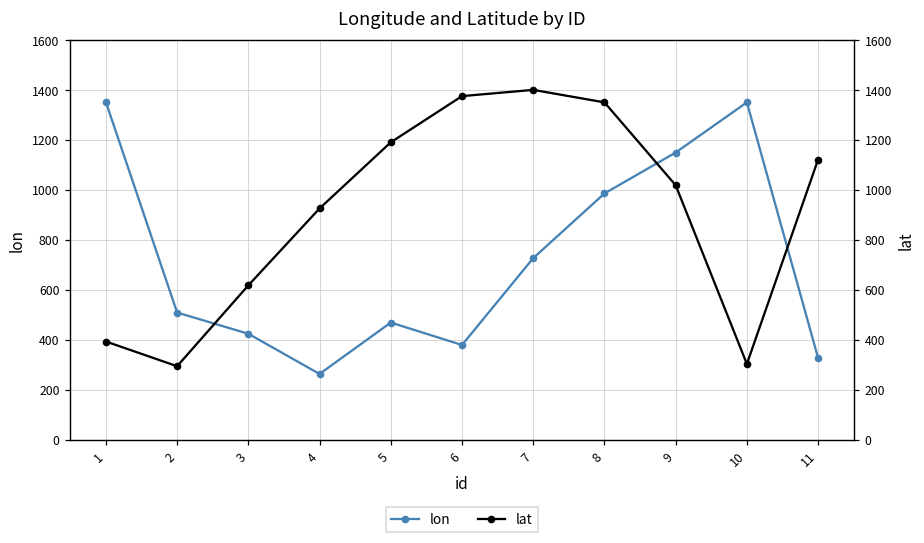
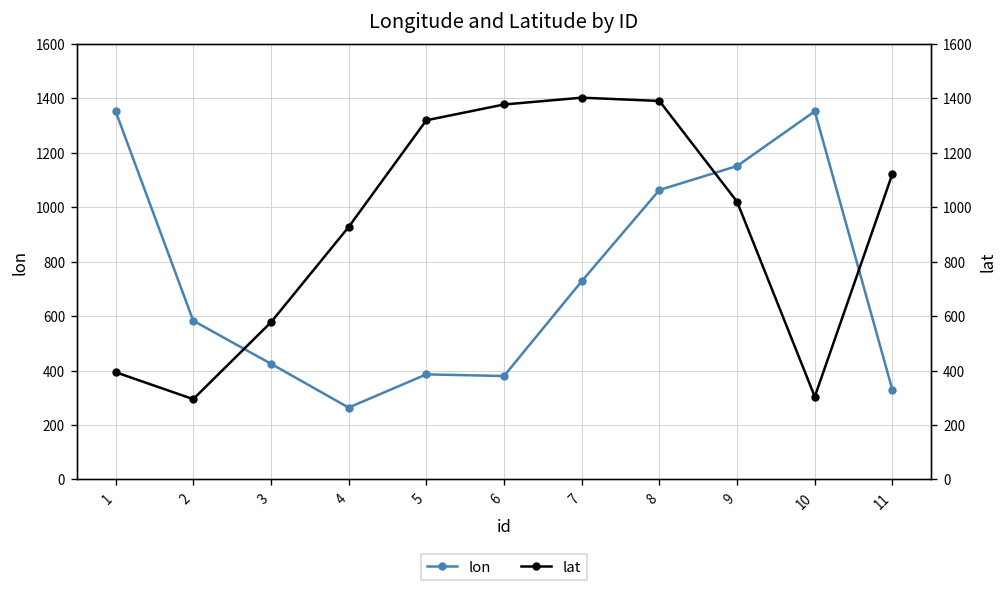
lon, 2: 510 -> 580
lon, 5: 470 -> 390
lon, 8: 990 -> 1060
lat, 3: 620 -> 580
lat, 5: 1190 -> 1320
lat, 8: 1350 -> 1390
